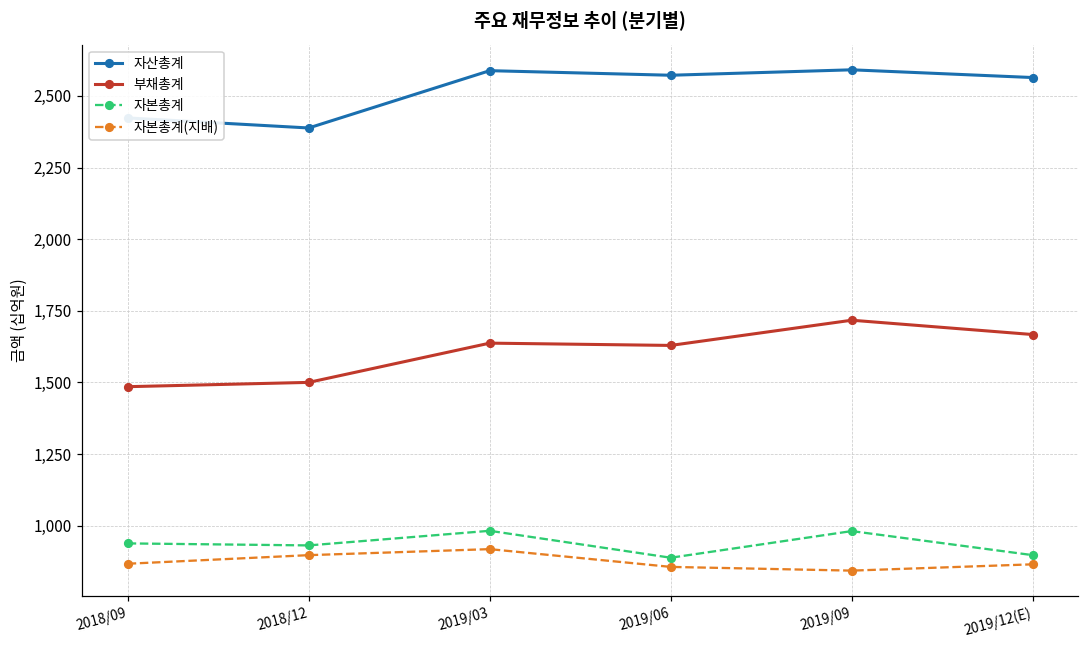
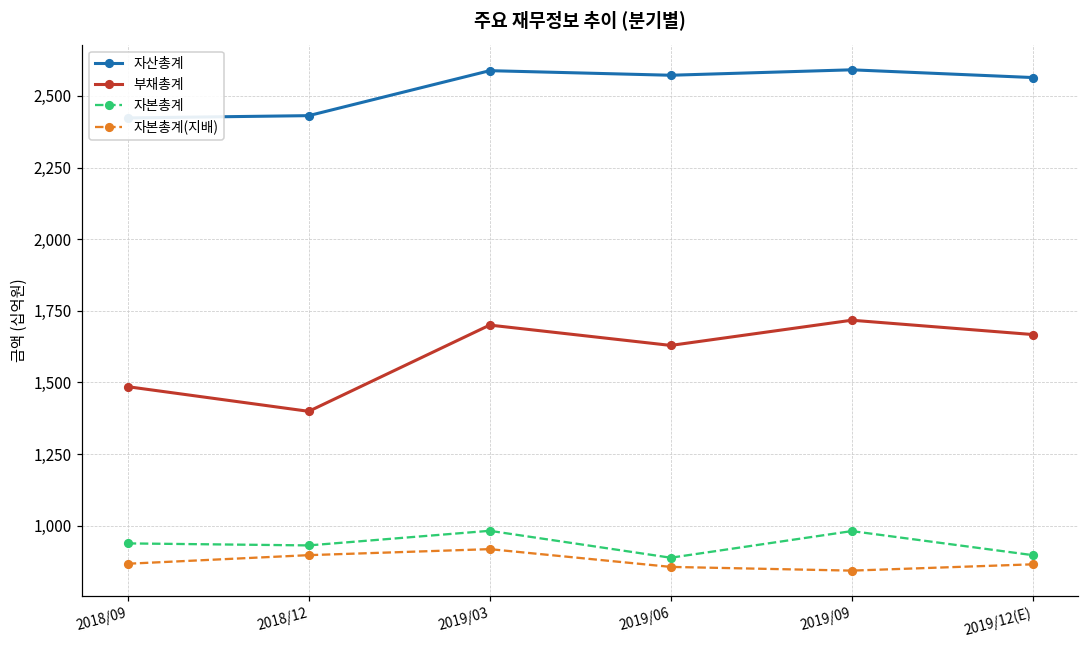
자산총계, 2018/12: 2,390 -> 2,430
부채총계, 2018/12: 1,500 -> 1,400
부채총계, 2019/03: 1,640 -> 1,700
